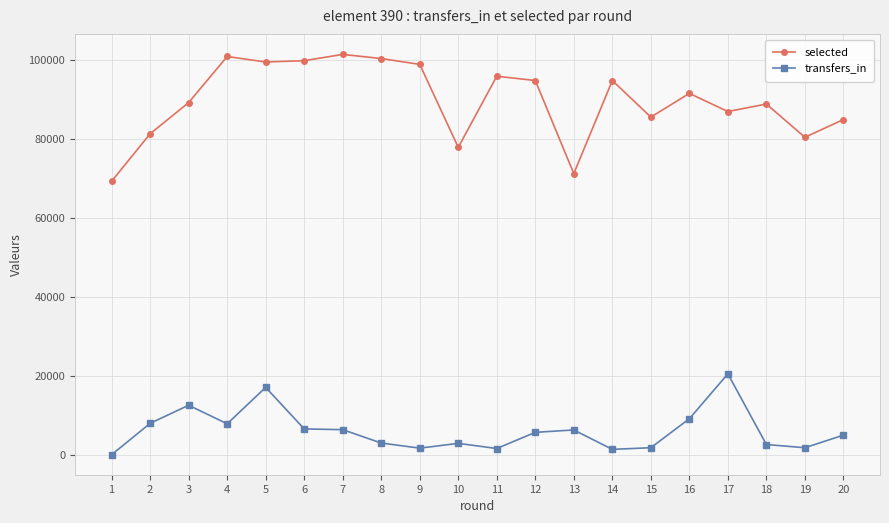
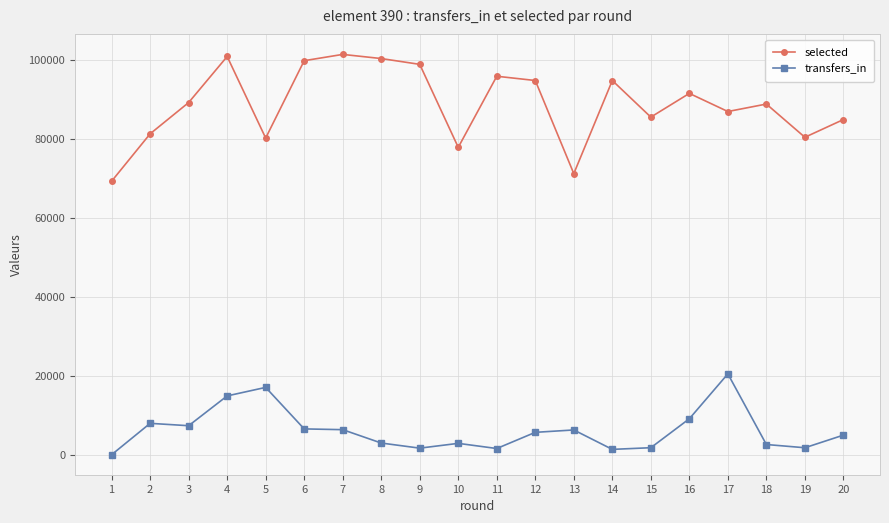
transfers_in, 3: 13000 -> 7000
transfers_in, 4: 8000 -> 15000
selected, 5: 99000 -> 80000
